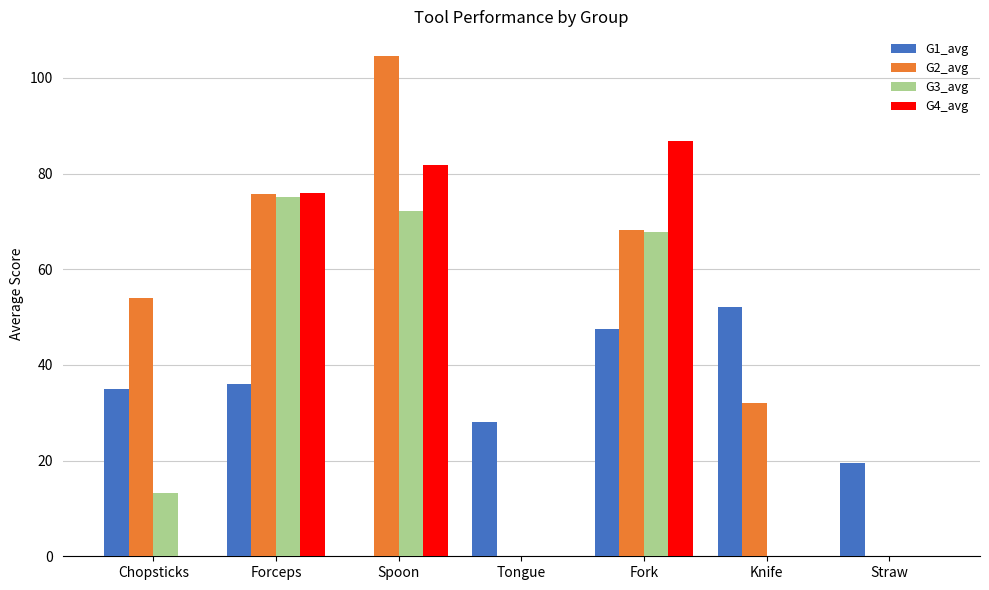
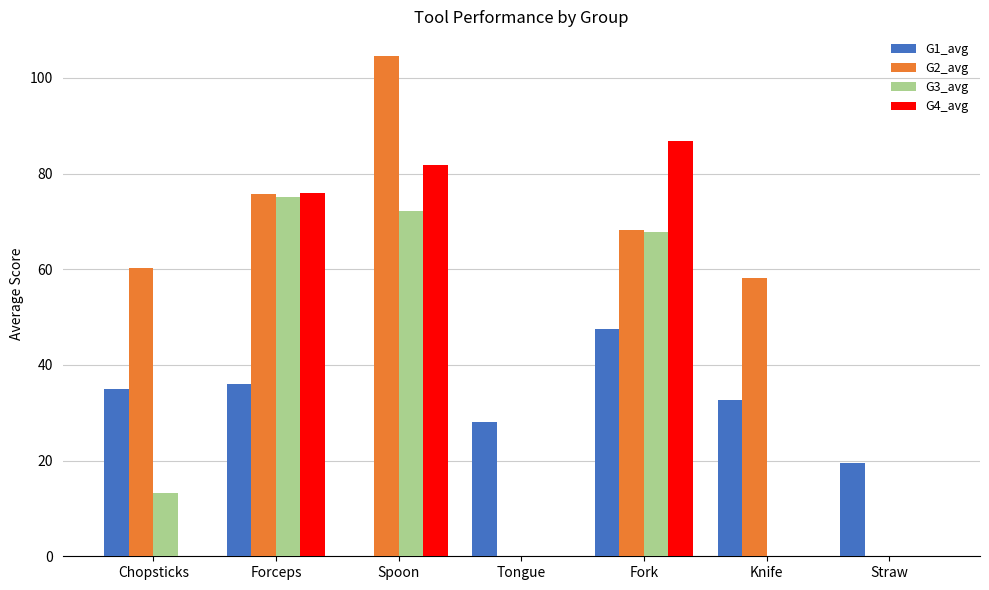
G2_avg, Chopsticks: 54 -> 60
G1_avg, Knife: 52 -> 33
G2_avg, Knife: 32 -> 58
